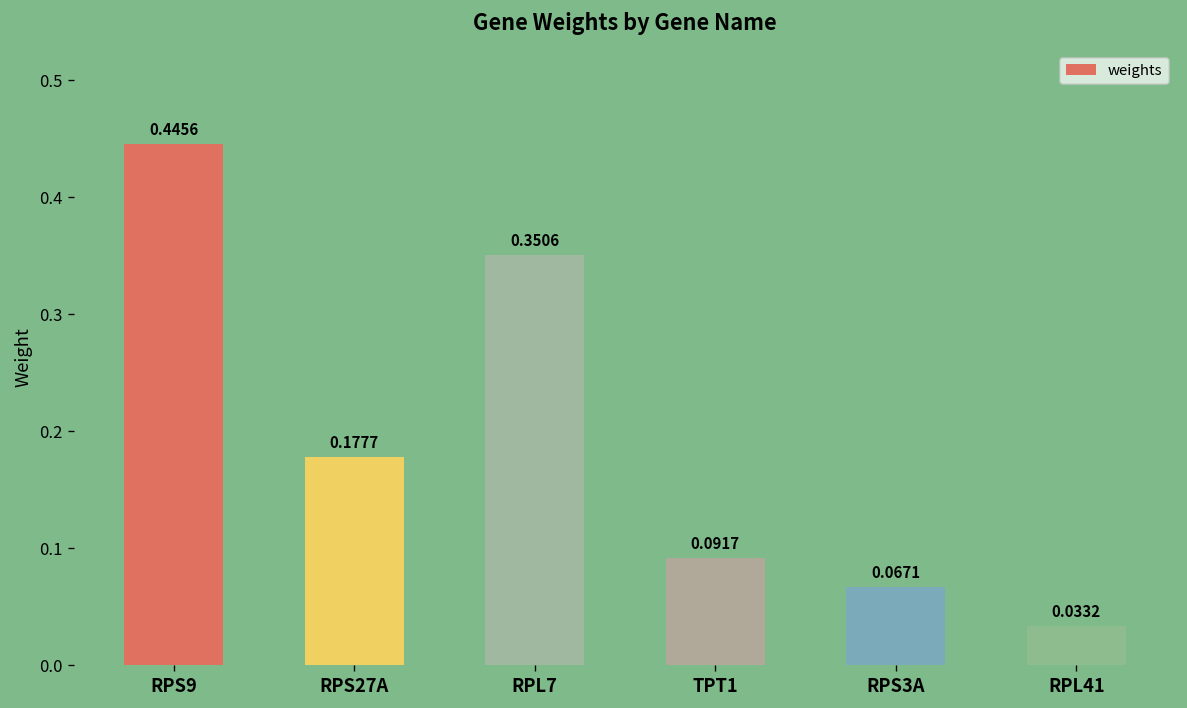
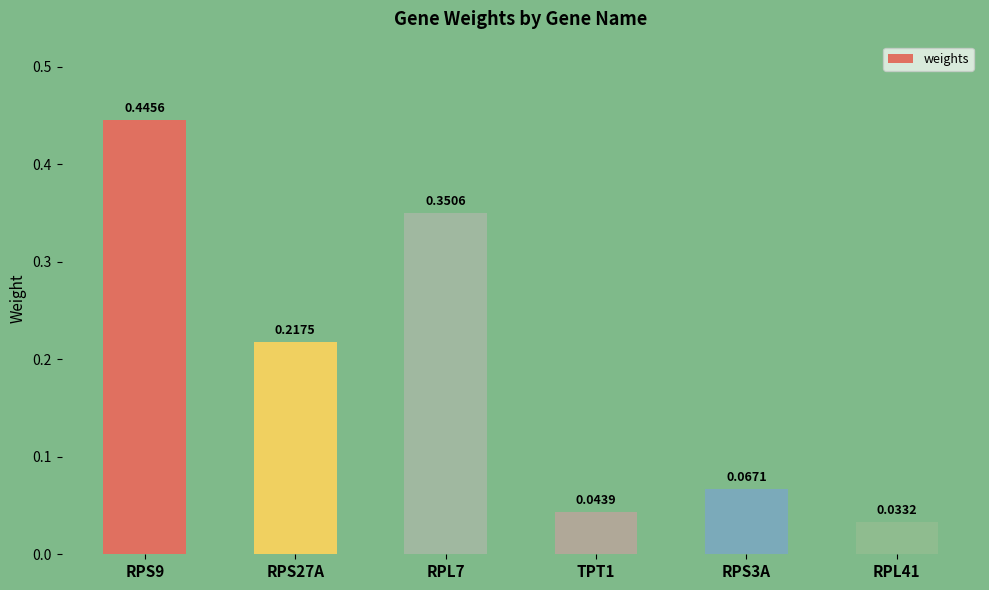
RPS27A: 0.1777 -> 0.2175
TPT1: 0.0917 -> 0.0439
